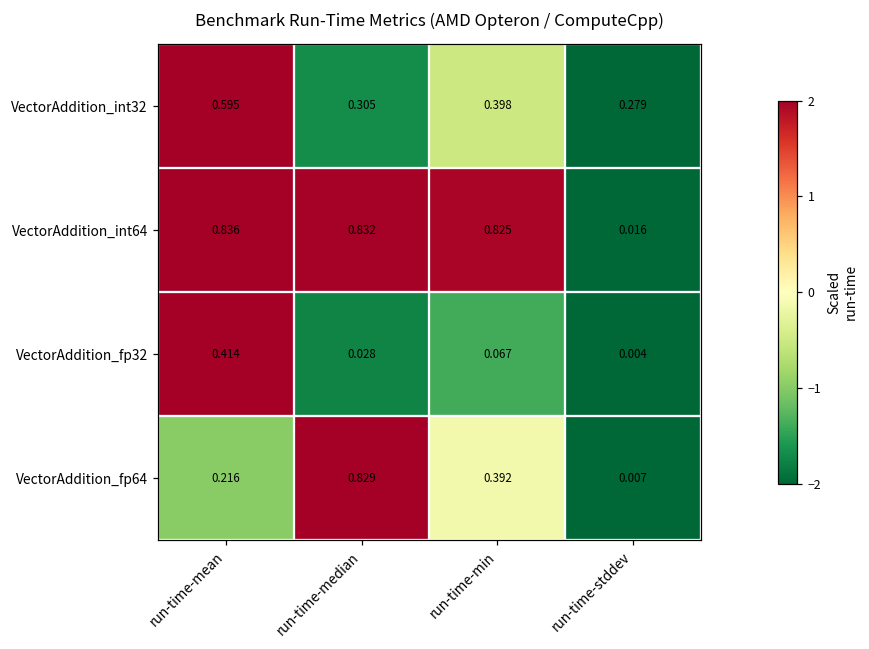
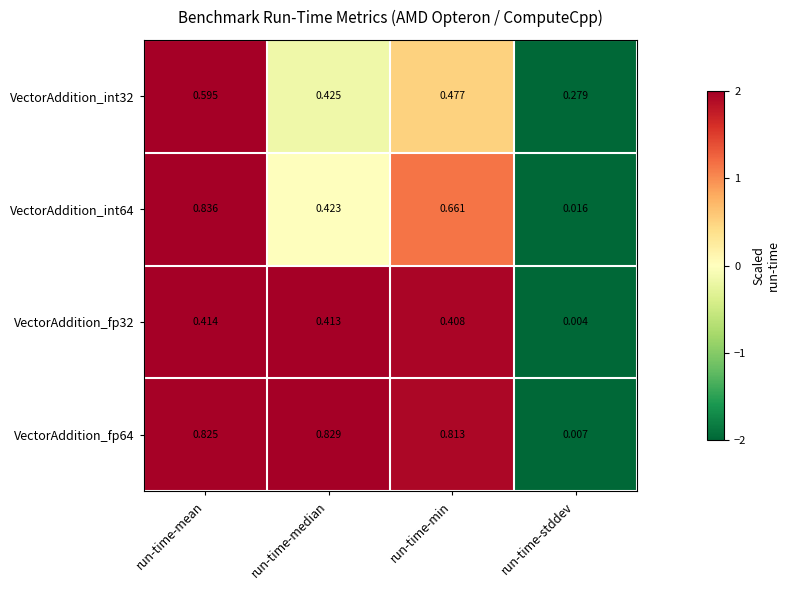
VectorAddition_int32, run-time-median: 0.305 -> 0.425
VectorAddition_int32, run-time-min: 0.398 -> 0.477
VectorAddition_int64, run-time-median: 0.832 -> 0.423
VectorAddition_int64, run-time-min: 0.825 -> 0.661
VectorAddition_fp32, run-time-median: 0.028 -> 0.413
VectorAddition_fp32, run-time-min: 0.067 -> 0.408
VectorAddition_fp64, run-time-mean: 0.216 -> 0.825
VectorAddition_fp64, run-time-min: 0.392 -> 0.813
